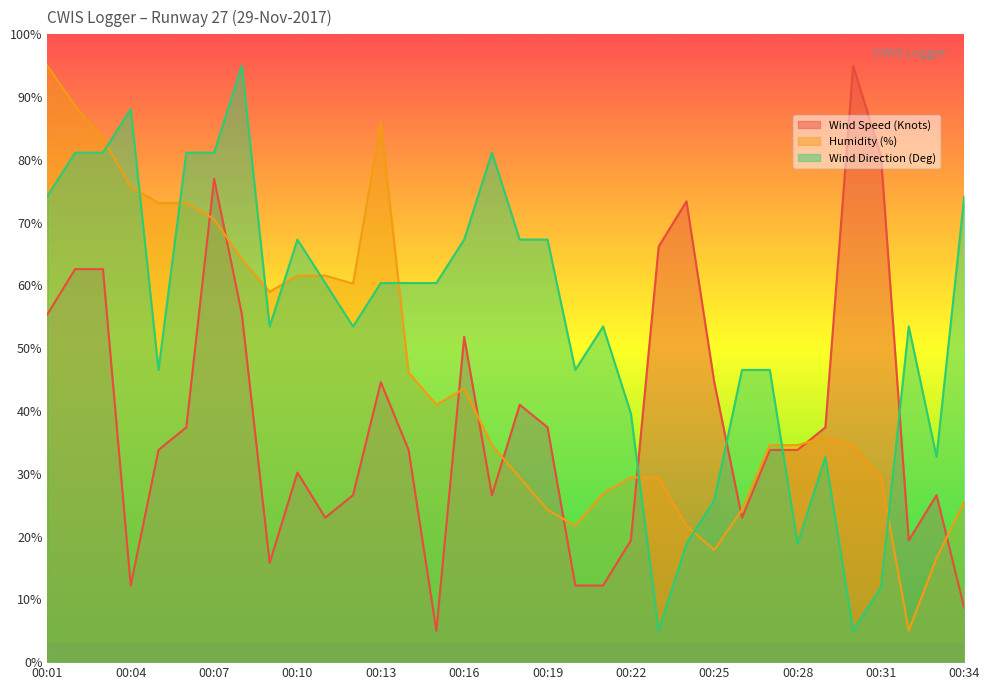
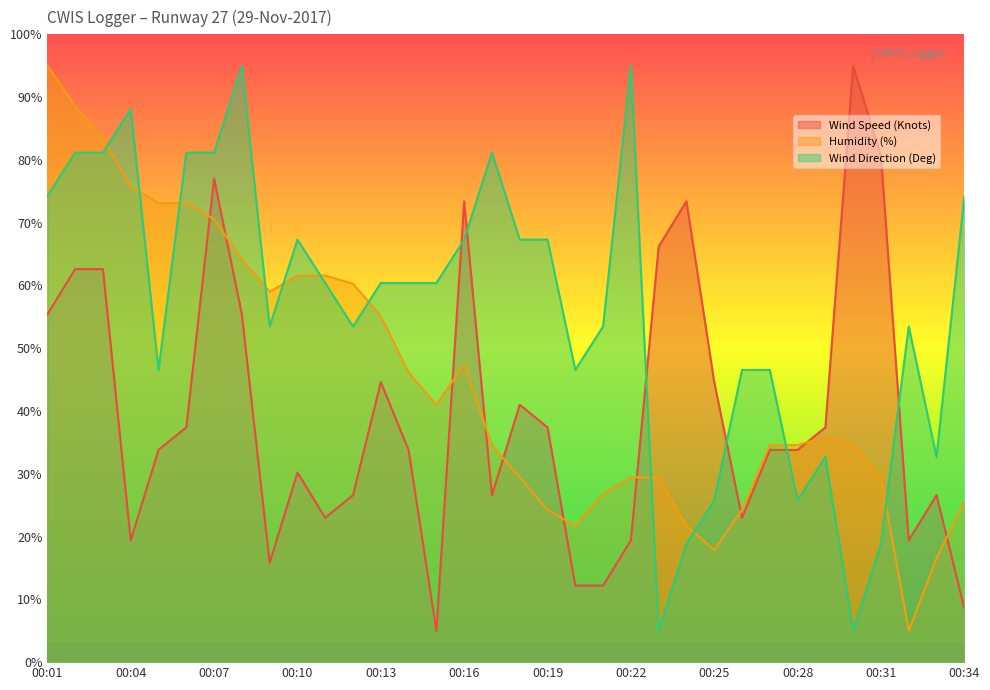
Wind Speed (Knots), 00:04: 12% -> 19%
Humidity (%), 00:13: 86% -> 55%
Wind Speed (Knots), 00:16: 52% -> 73%
Humidity (%), 00:16: 44% -> 47%
Wind Direction (Deg), 00:22: 40% -> 95%
Wind Direction (Deg), 00:28: 19% -> 26%
Wind Direction (Deg), 00:31: 12% -> 19%
